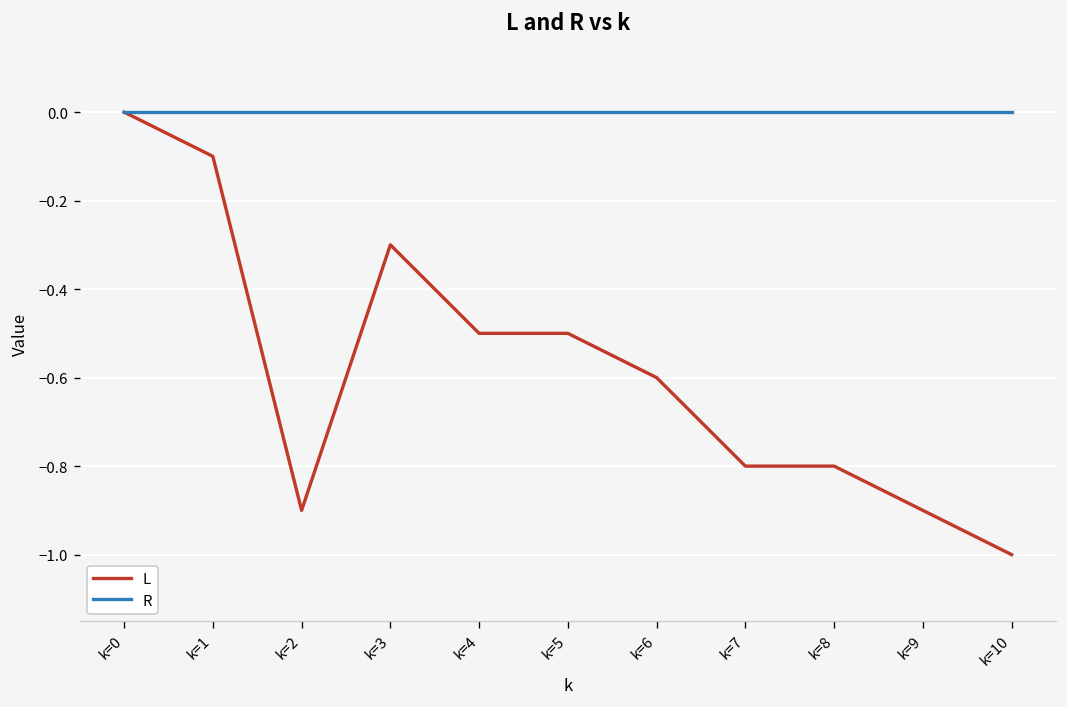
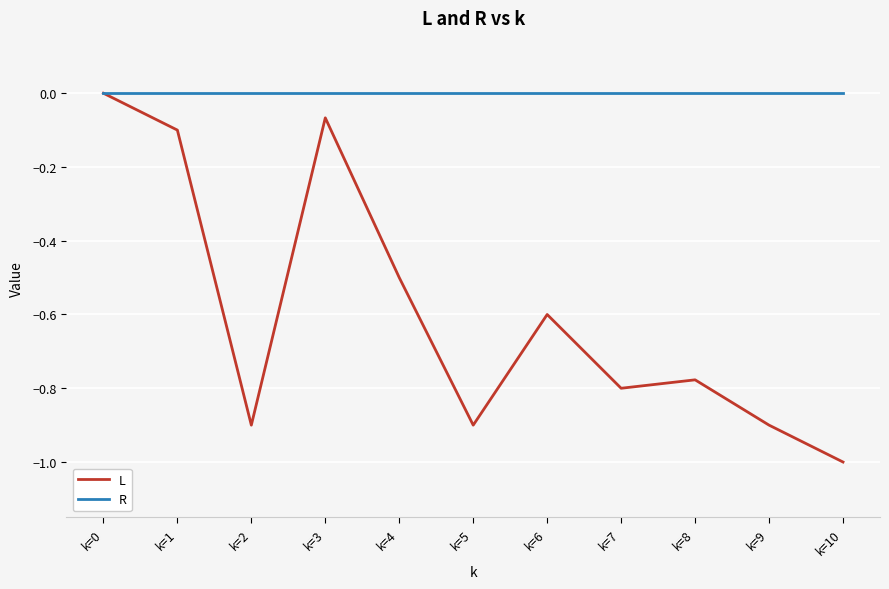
L, k=3: -0.30 -> -0.07
L, k=5: -0.5 -> -0.9
L, k=8: -0.80 -> -0.78
